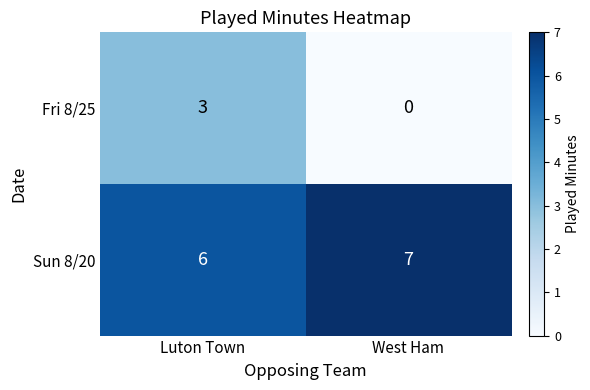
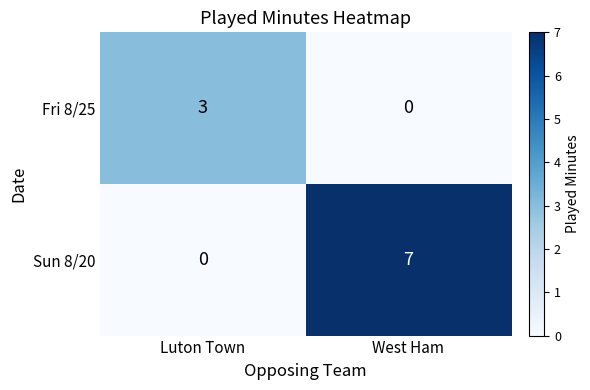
Sun 8/20, Luton Town: 6 -> 0
